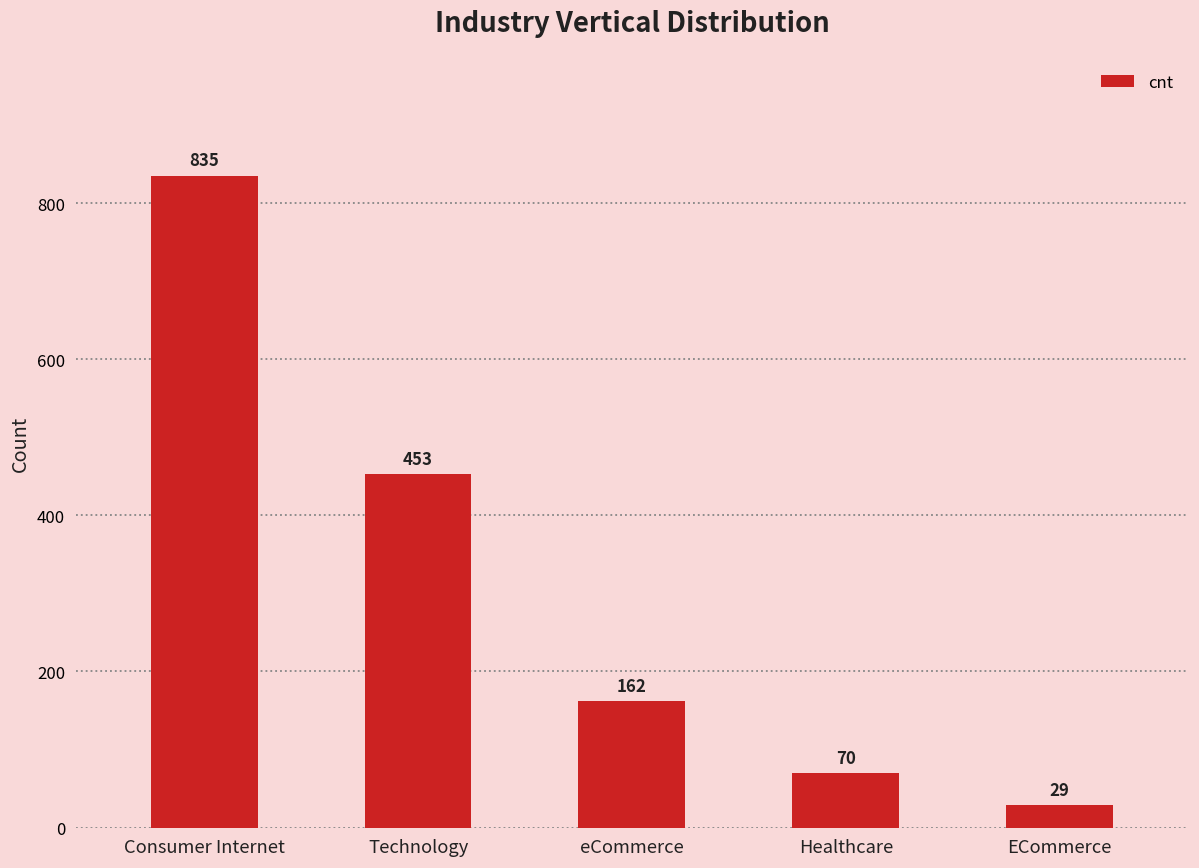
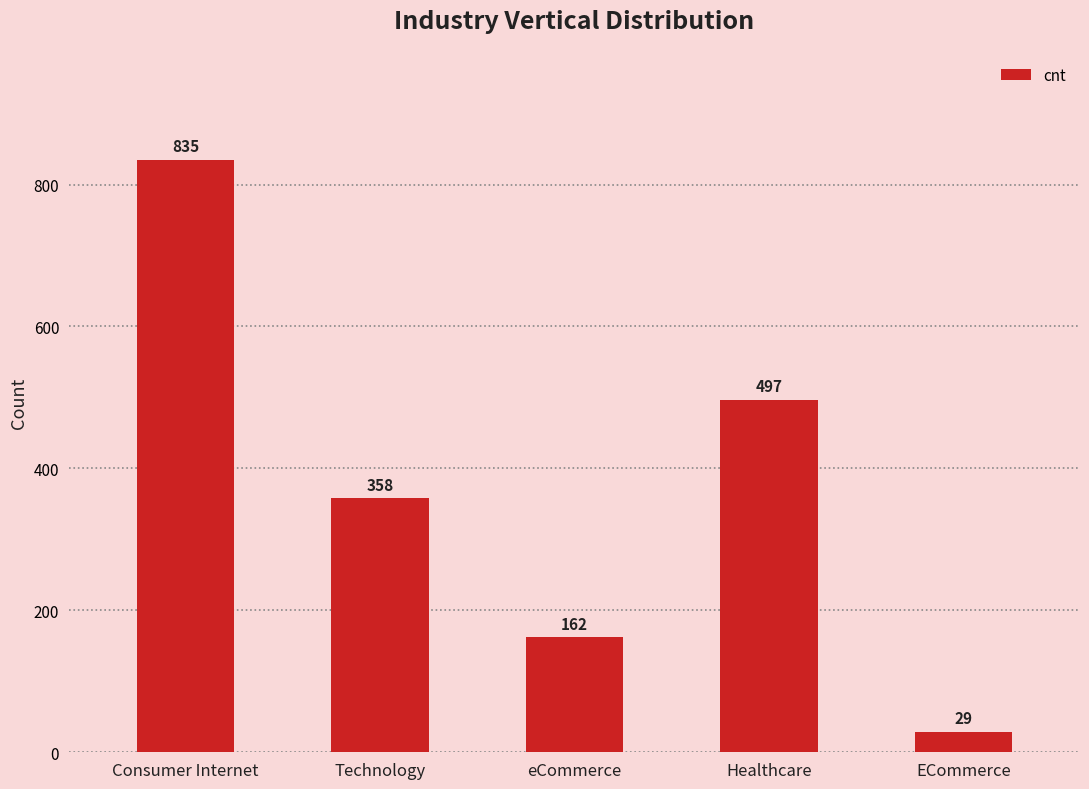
Technology: 453 -> 358
Healthcare: 70 -> 497
